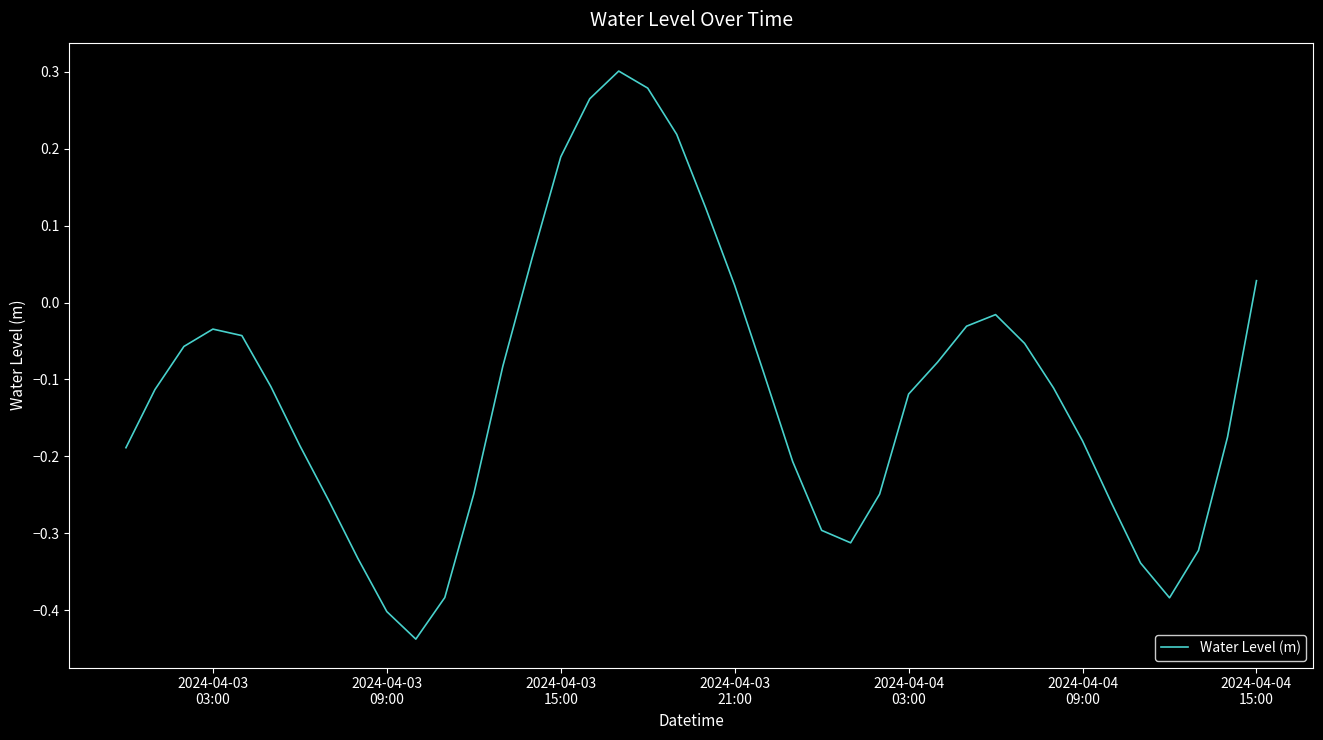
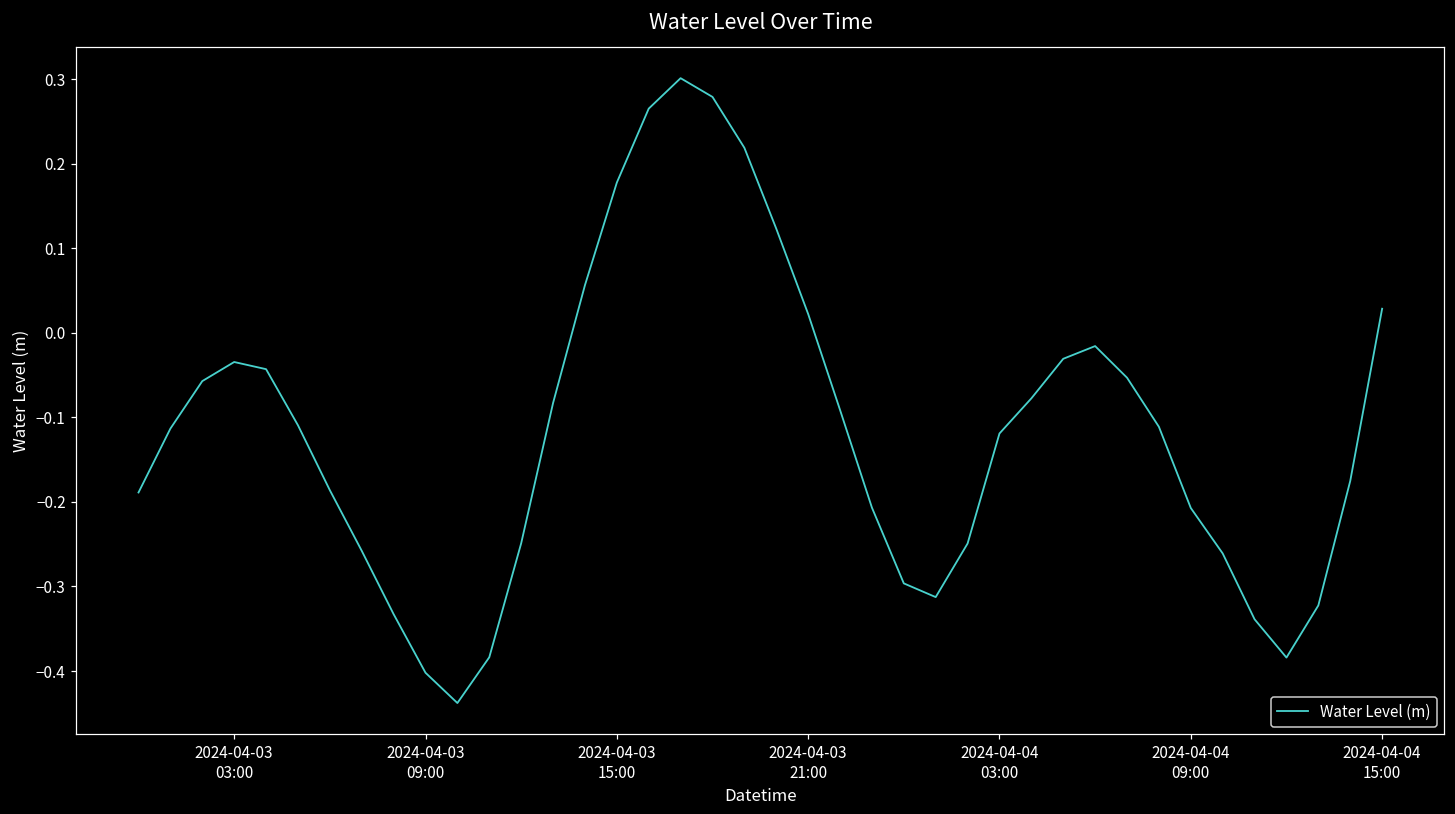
2024-04-03 15:00: 0.19 -> 0.18
2024-04-04 09:00: -0.18 -> -0.21
